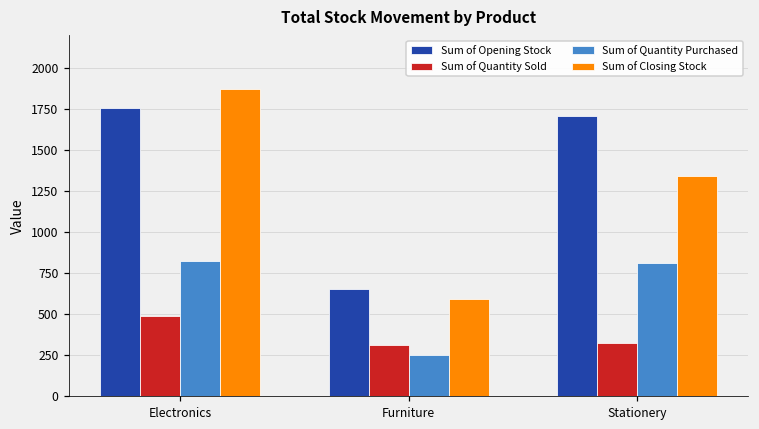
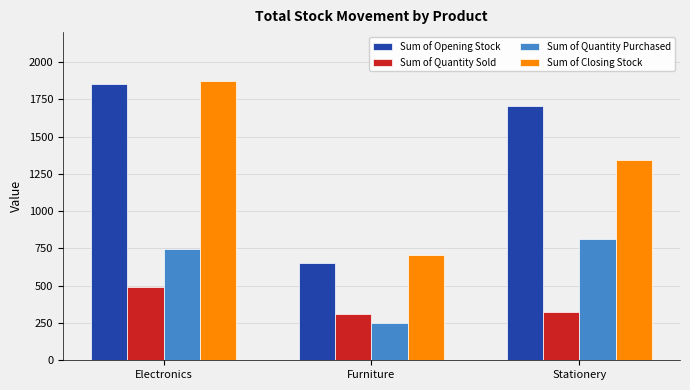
Sum of Opening Stock, Electronics: 1760 -> 1850
Sum of Quantity Purchased, Electronics: 820 -> 740
Sum of Closing Stock, Furniture: 590 -> 700
